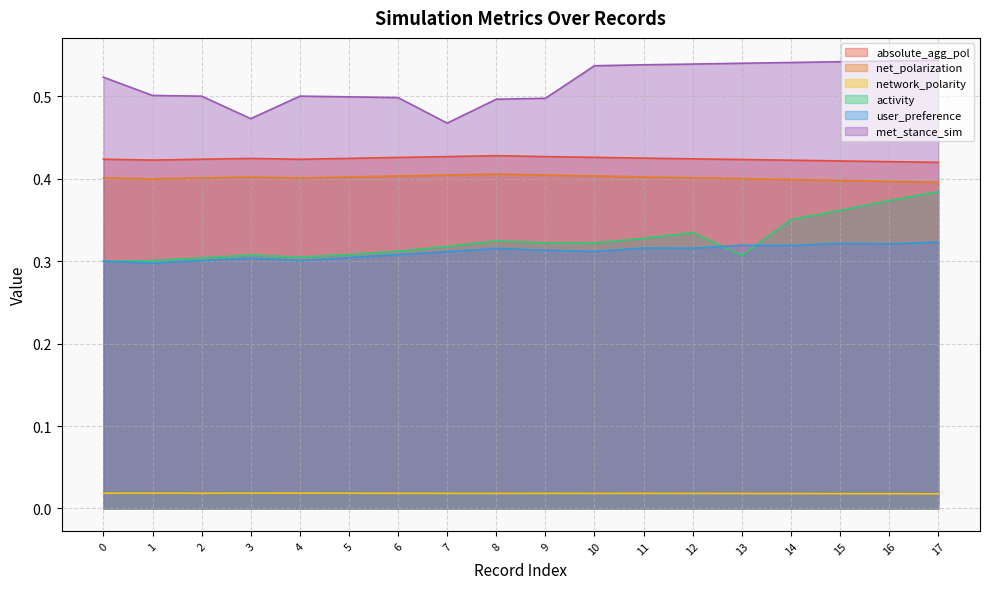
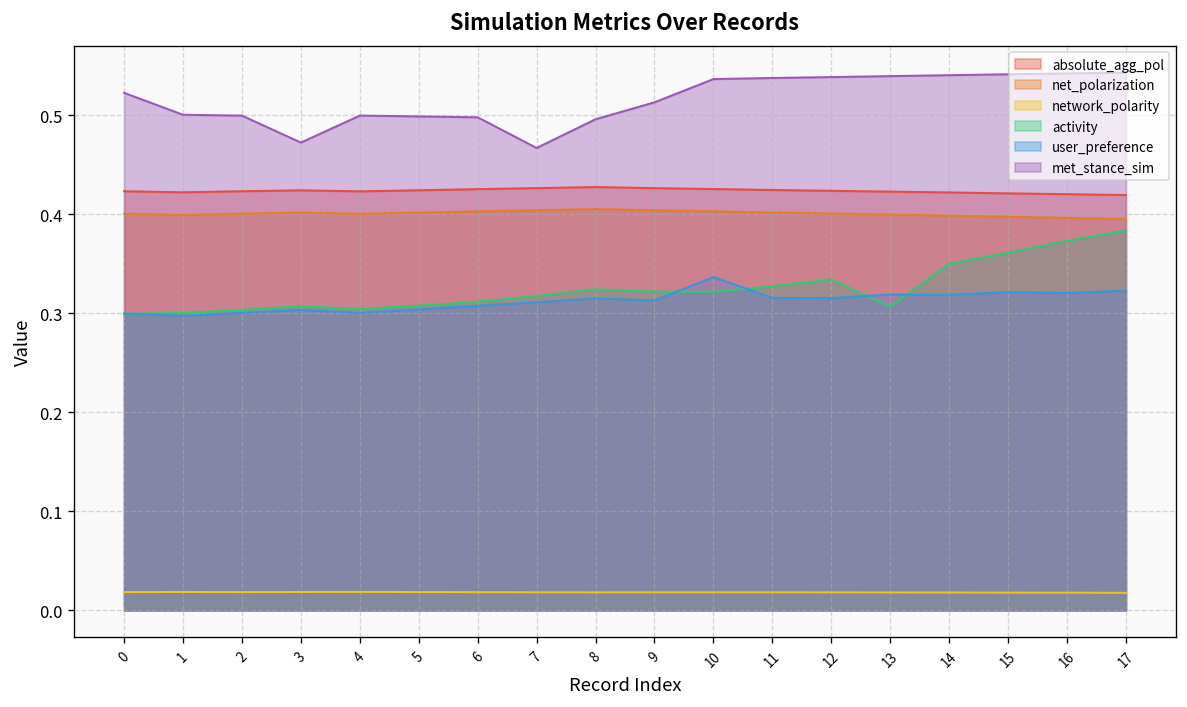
met_stance_sim, 9: 0.50 -> 0.51
user_preference, 10: 0.31 -> 0.34
